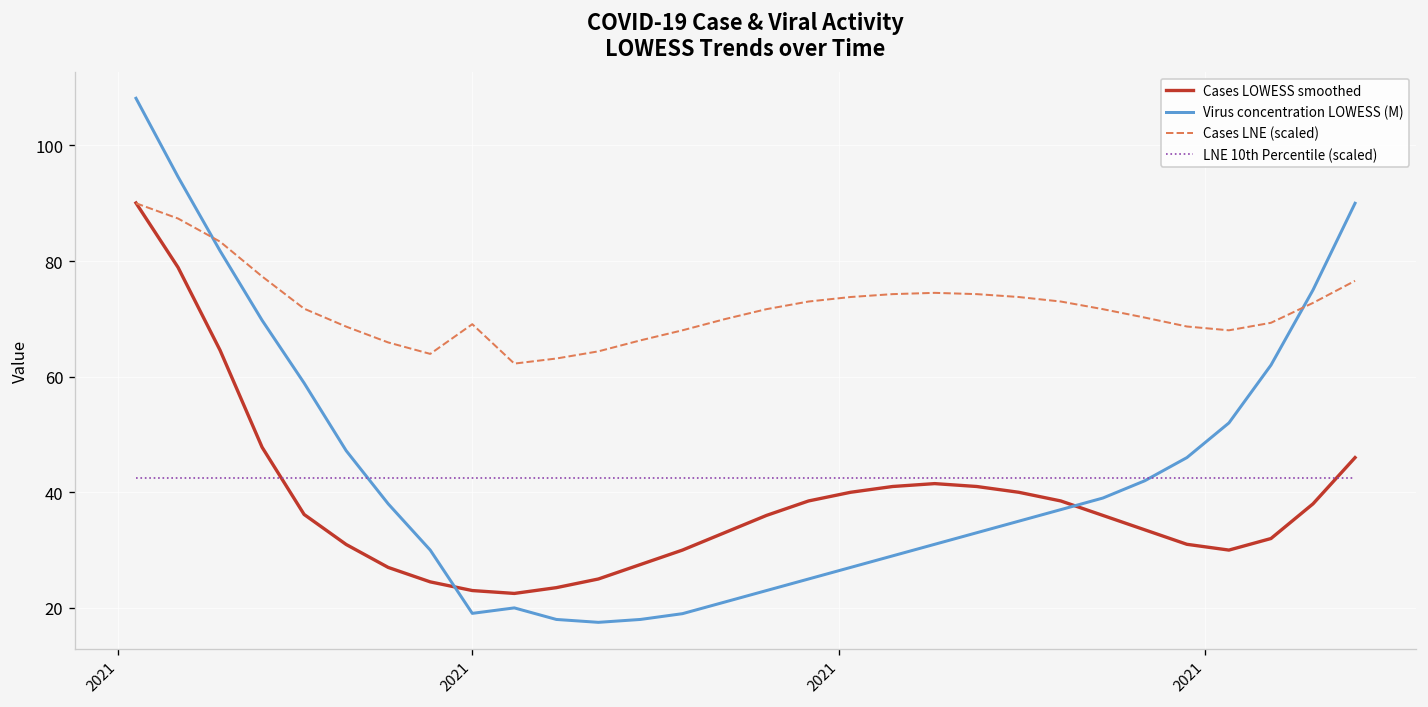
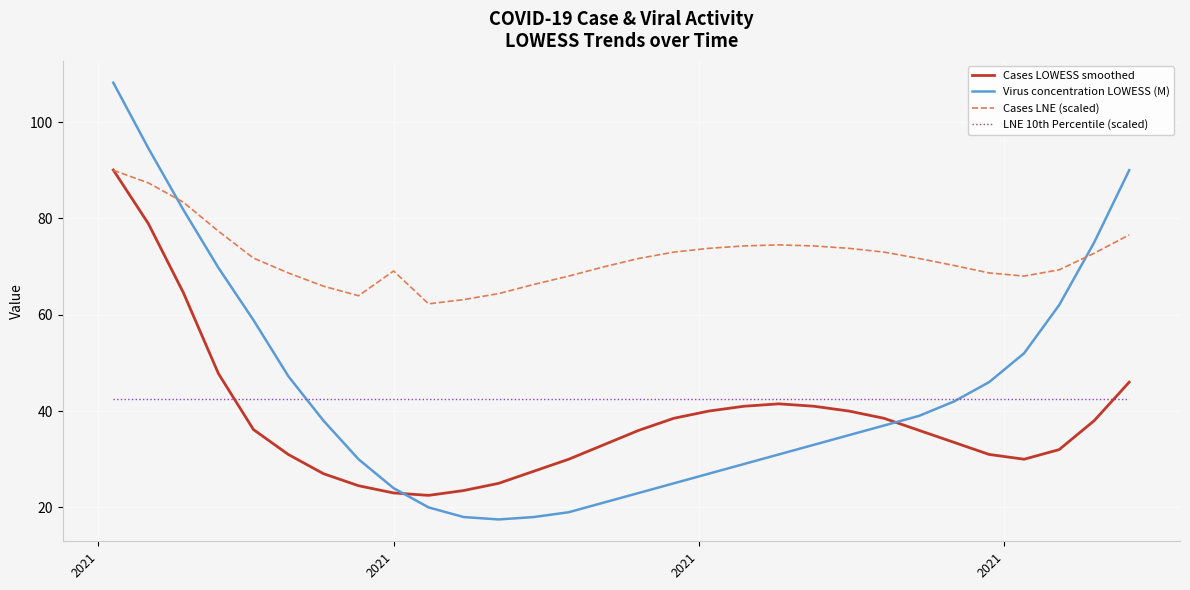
Virus concentration LOWESS (M), 2021: 19 -> 24
